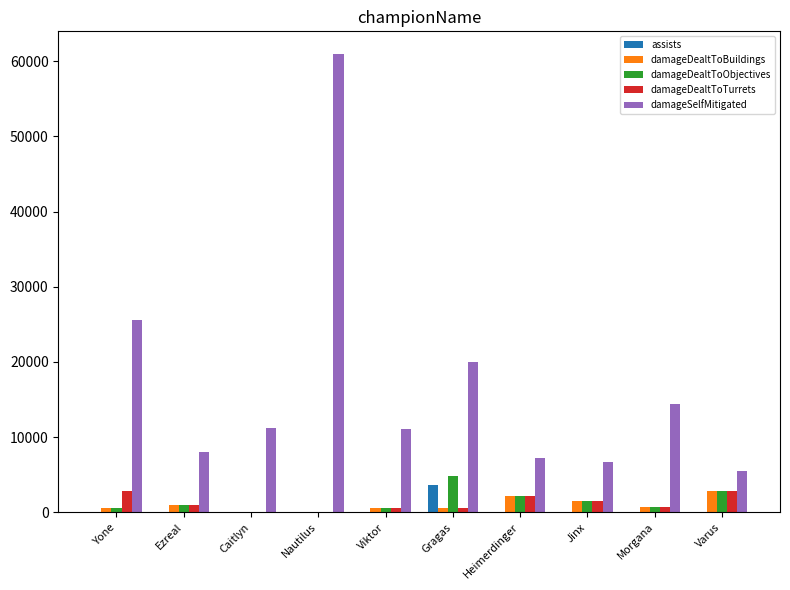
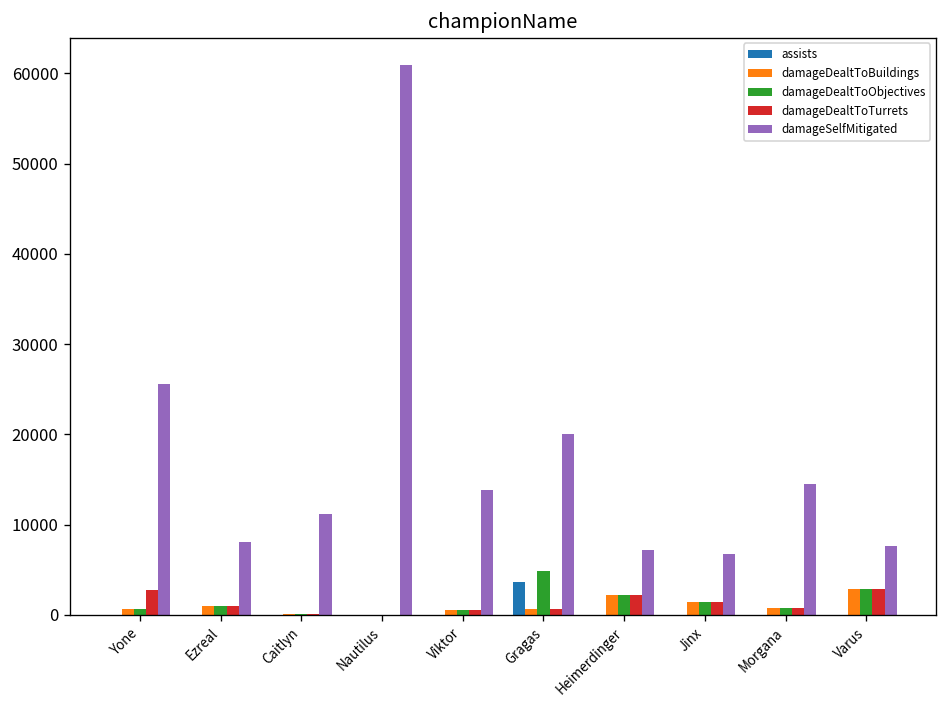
damageSelfMitigated, Viktor: 11000 -> 14000
damageSelfMitigated, Varus: 6000 -> 8000
